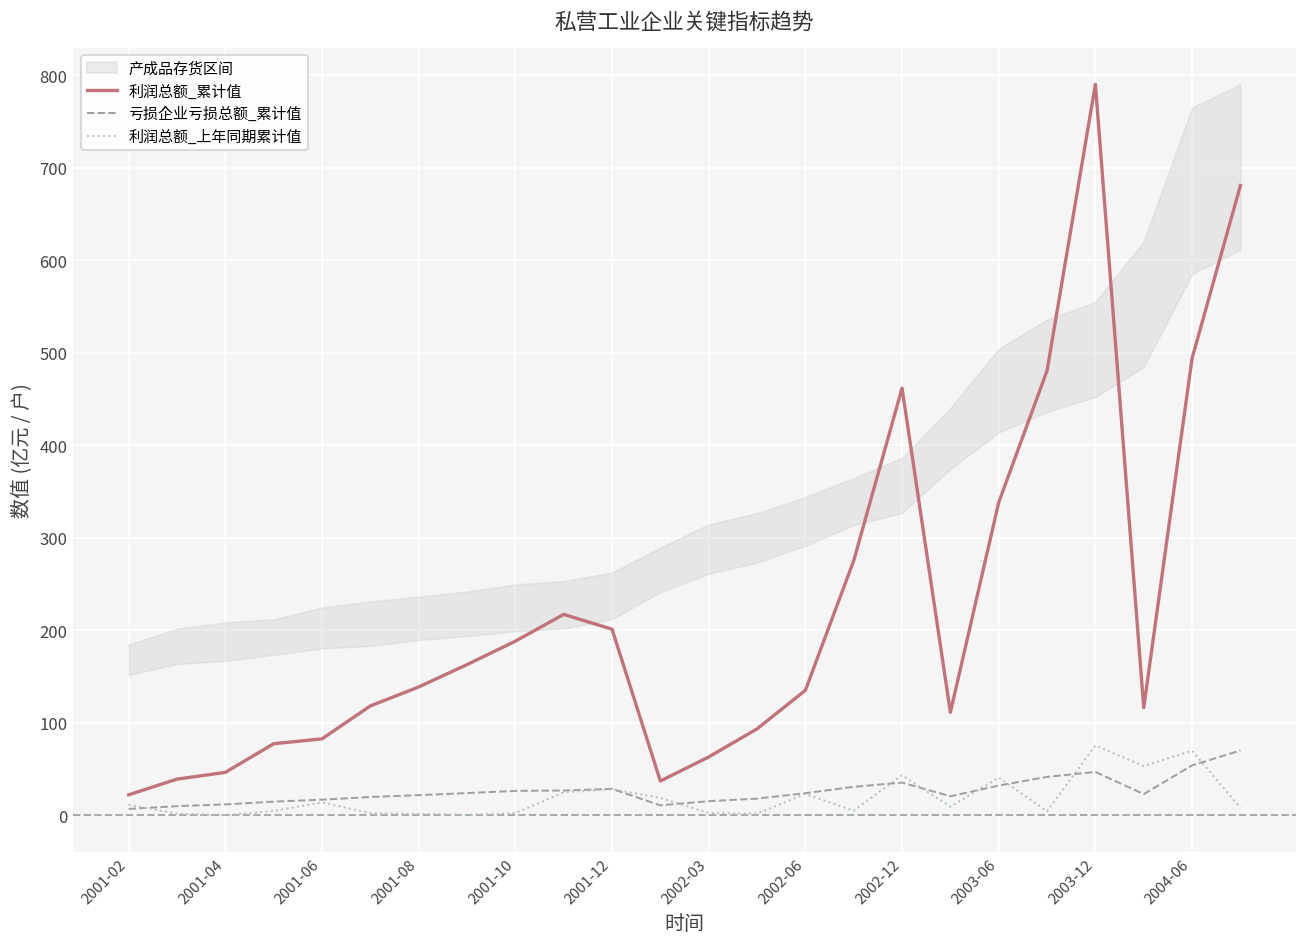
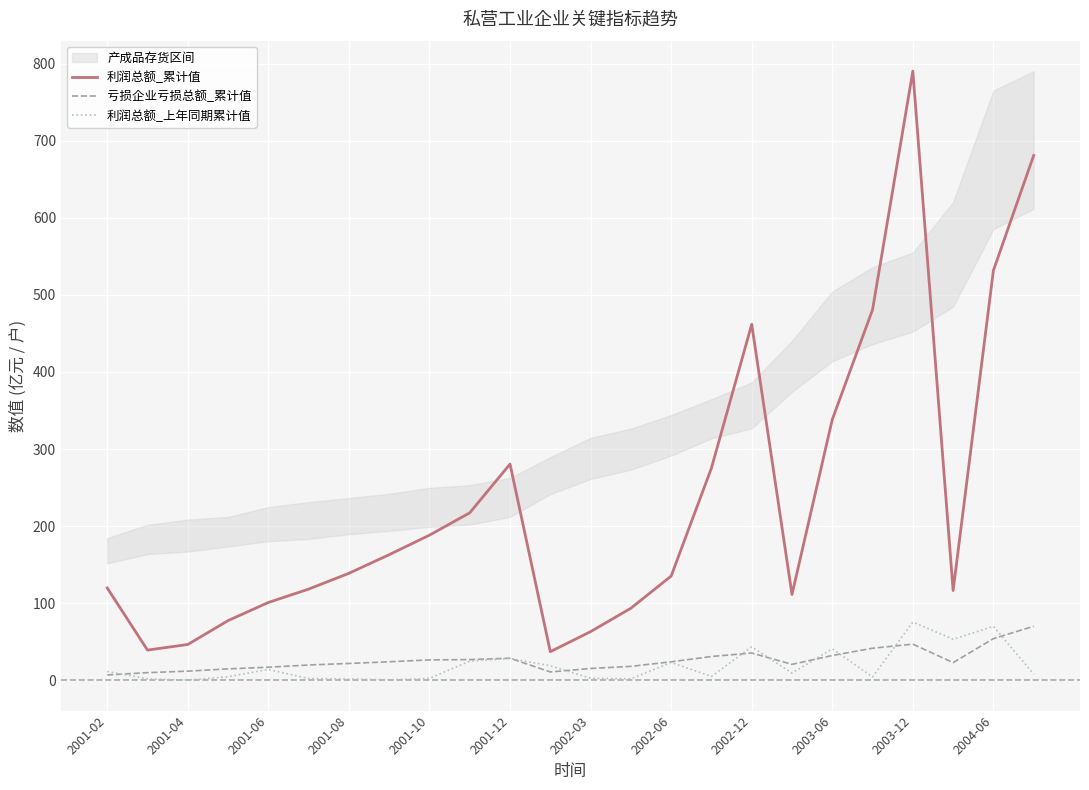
利润总额_累计值, 2001-02: 20 -> 120
利润总额_累计值, 2001-06: 80 -> 100
利润总额_累计值, 2001-12: 200 -> 280
利润总额_累计值, 2004-06: 490 -> 530
